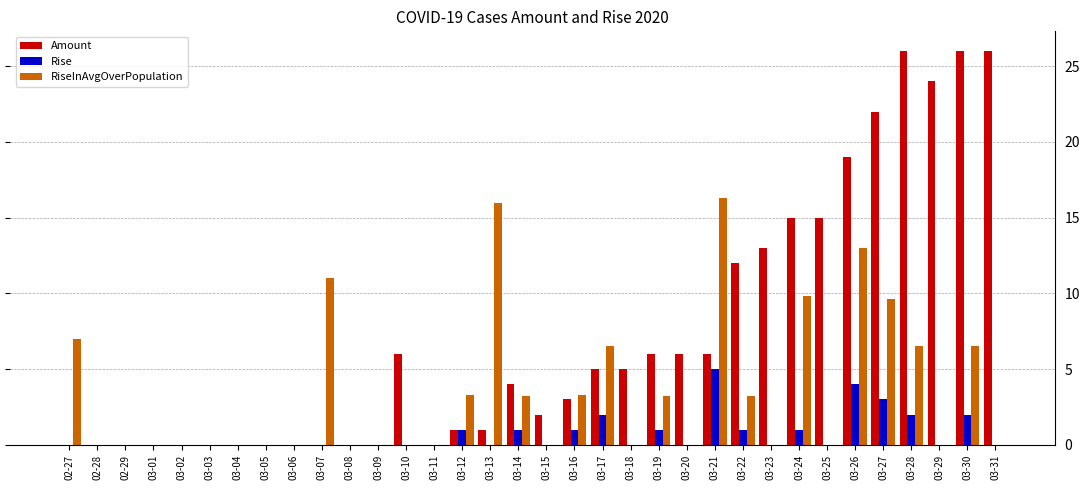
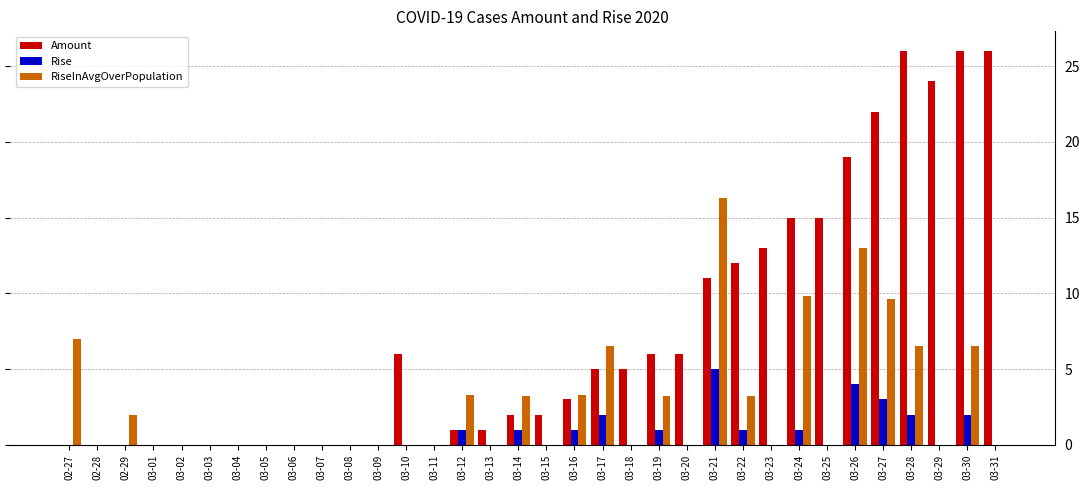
RiseInAvgOverPopulation, 02-29: 0 -> 2
RiseInAvgOverPopulation, 03-07: 11 -> 0
RiseInAvgOverPopulation, 03-13: 16 -> 0
Amount, 03-14: 4 -> 2
Amount, 03-21: 6 -> 11
